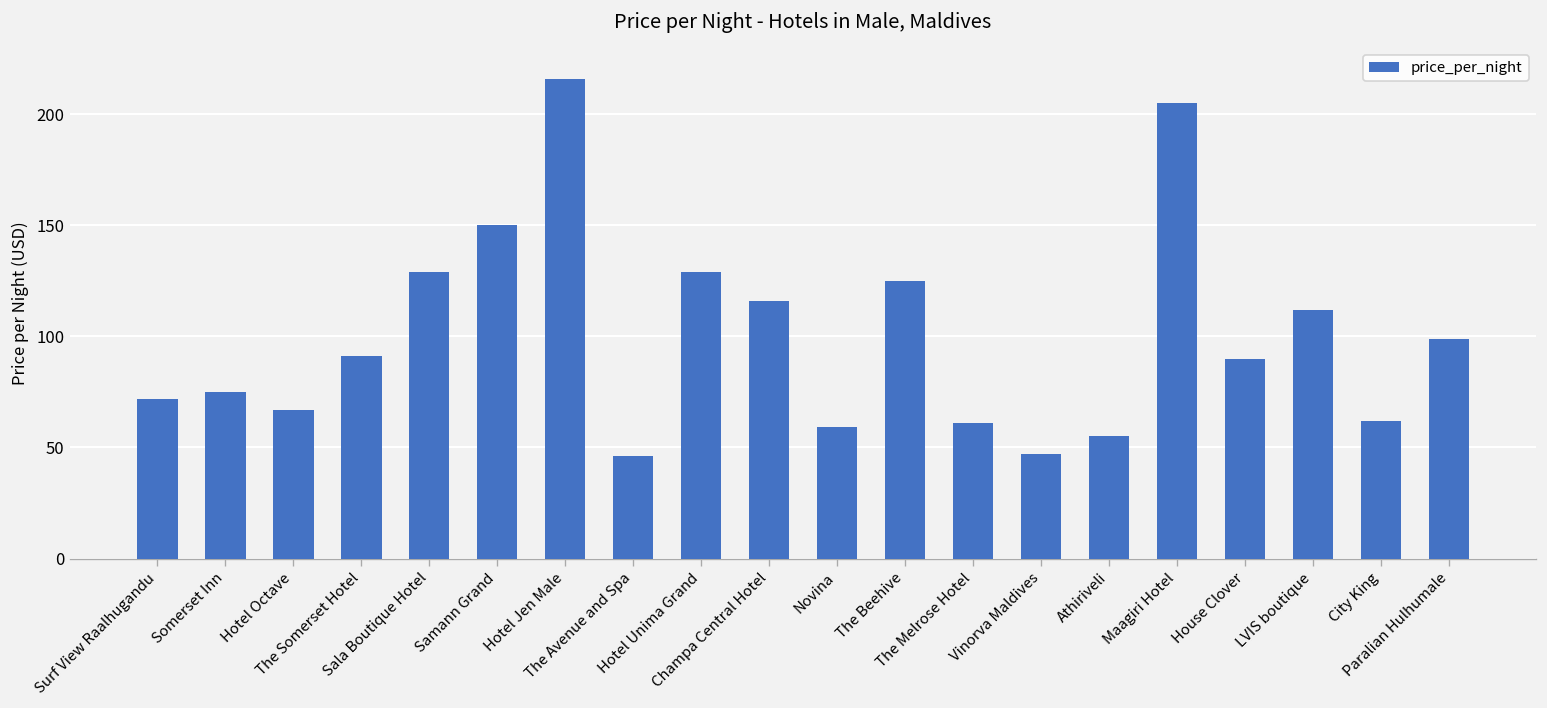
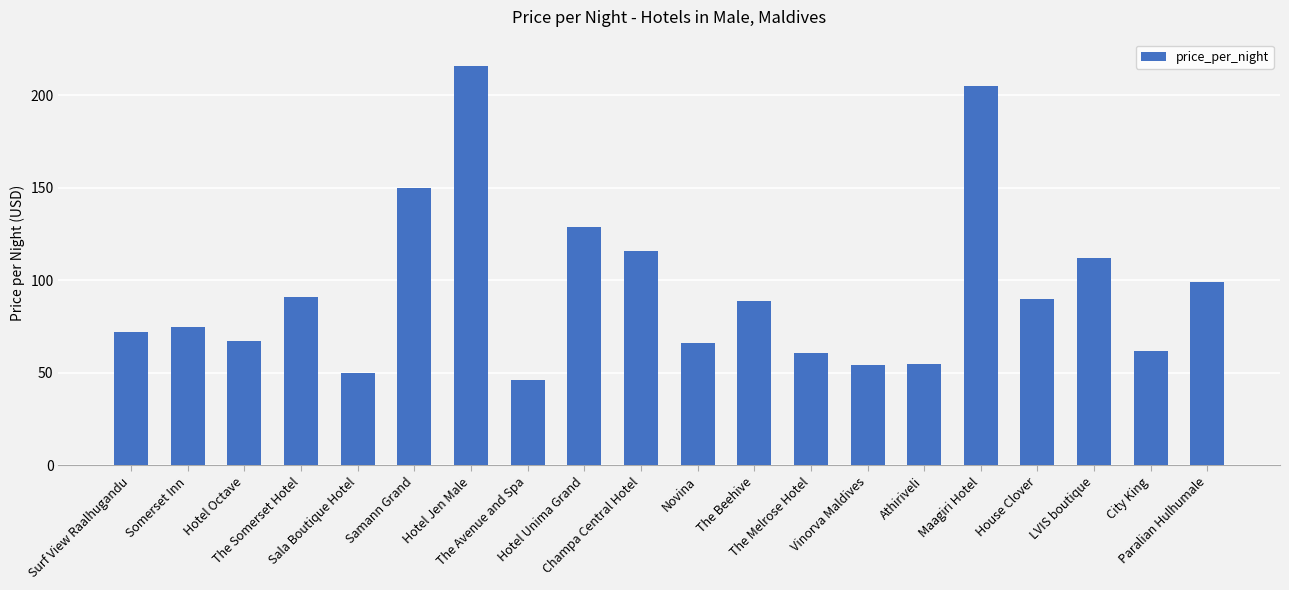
Sala Boutique Hotel: 129 -> 50
Novina: 59 -> 66
The Beehive: 125 -> 89
Vinorva Maldives: 47 -> 54
